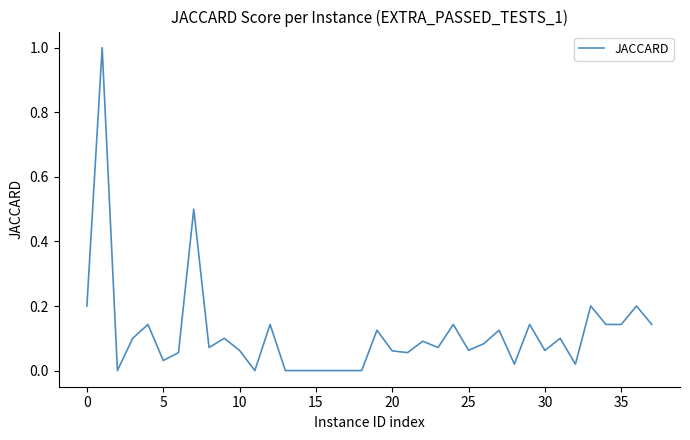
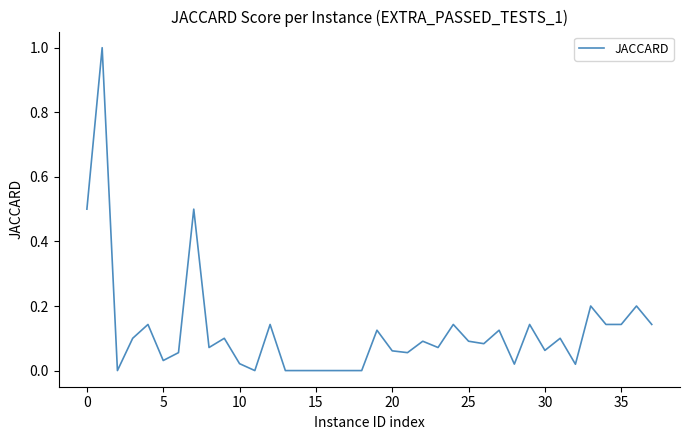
0: 0.2 -> 0.5
10: 0.06 -> 0.02
25: 0.06 -> 0.09
